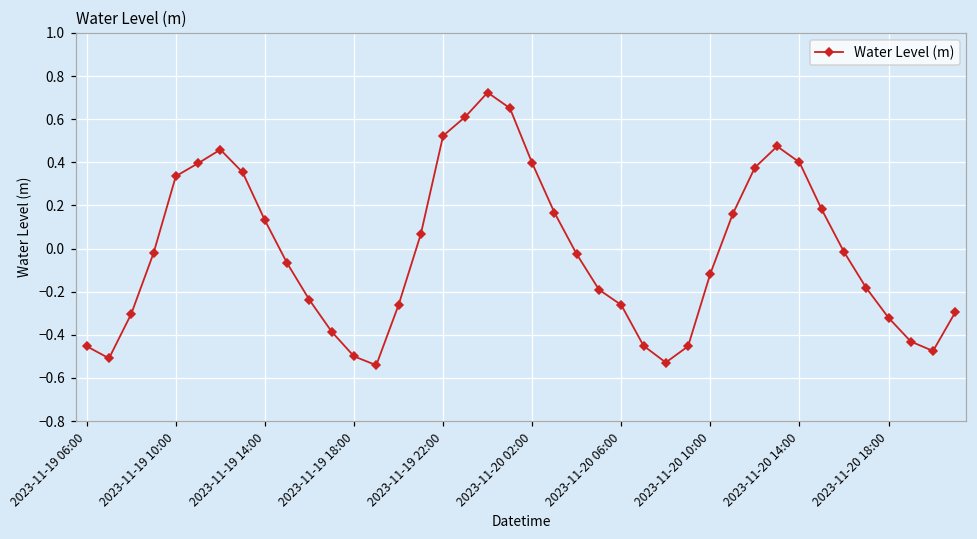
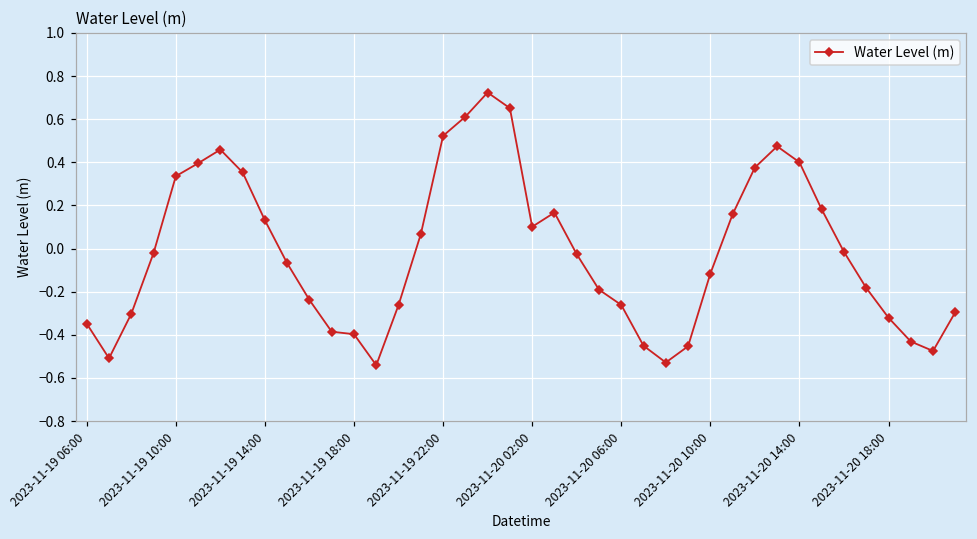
2023-11-19 06:00: -0.45 -> -0.35
2023-11-19 18:00: -0.50 -> -0.40
2023-11-20 02:00: 0.40 -> 0.10
